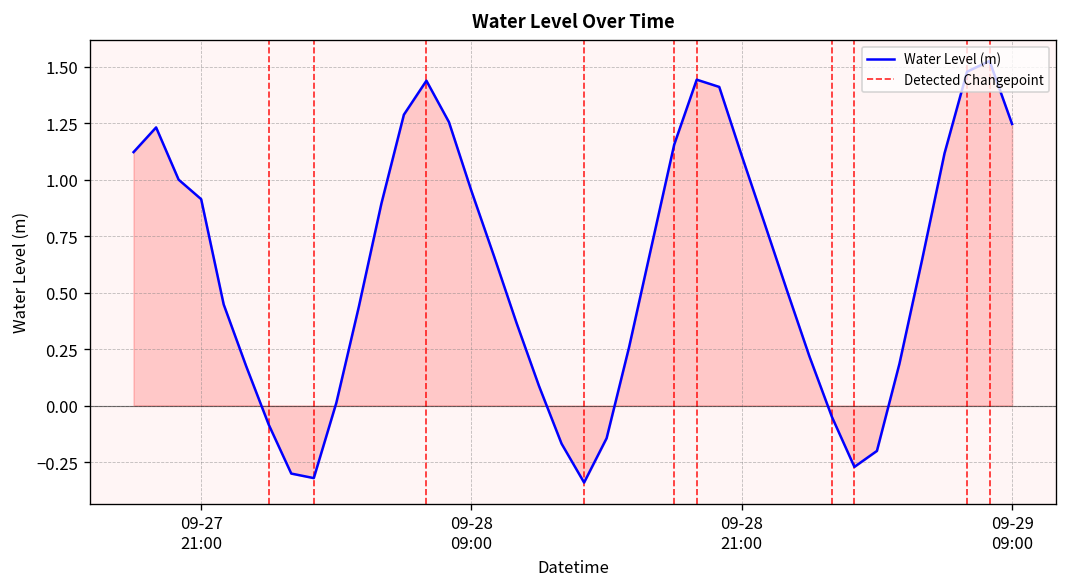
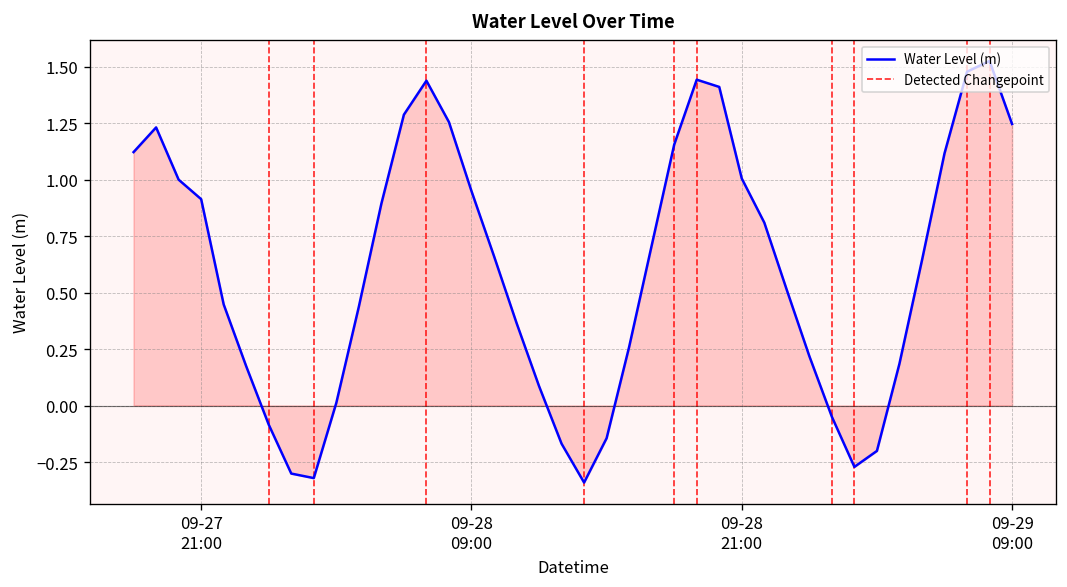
Water Level (m), 09-28 21:00: 1.11 -> 1.00
